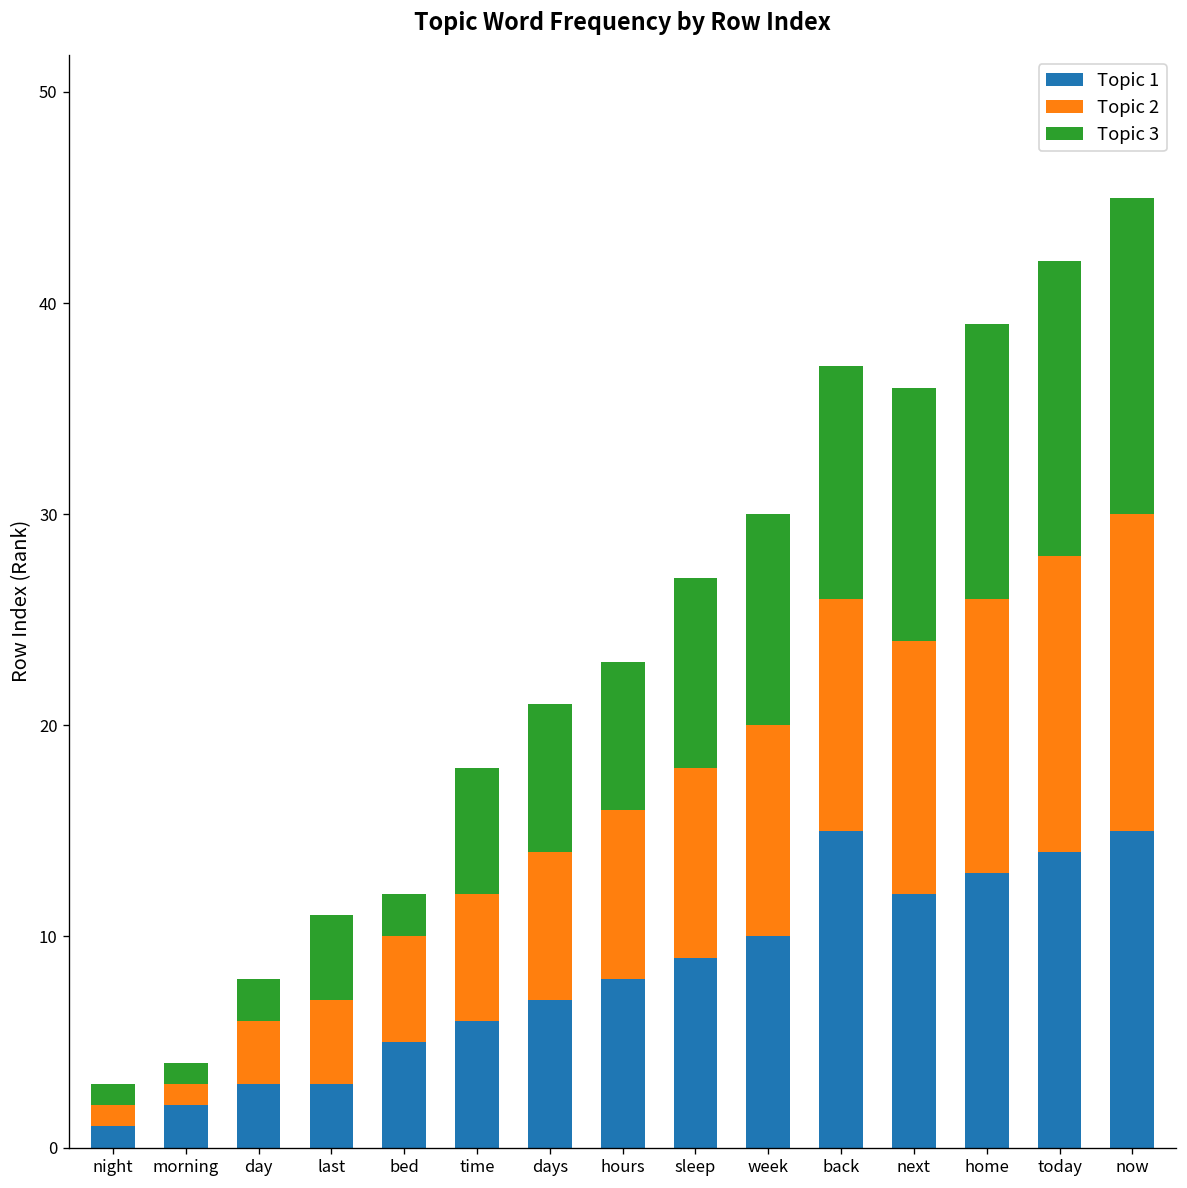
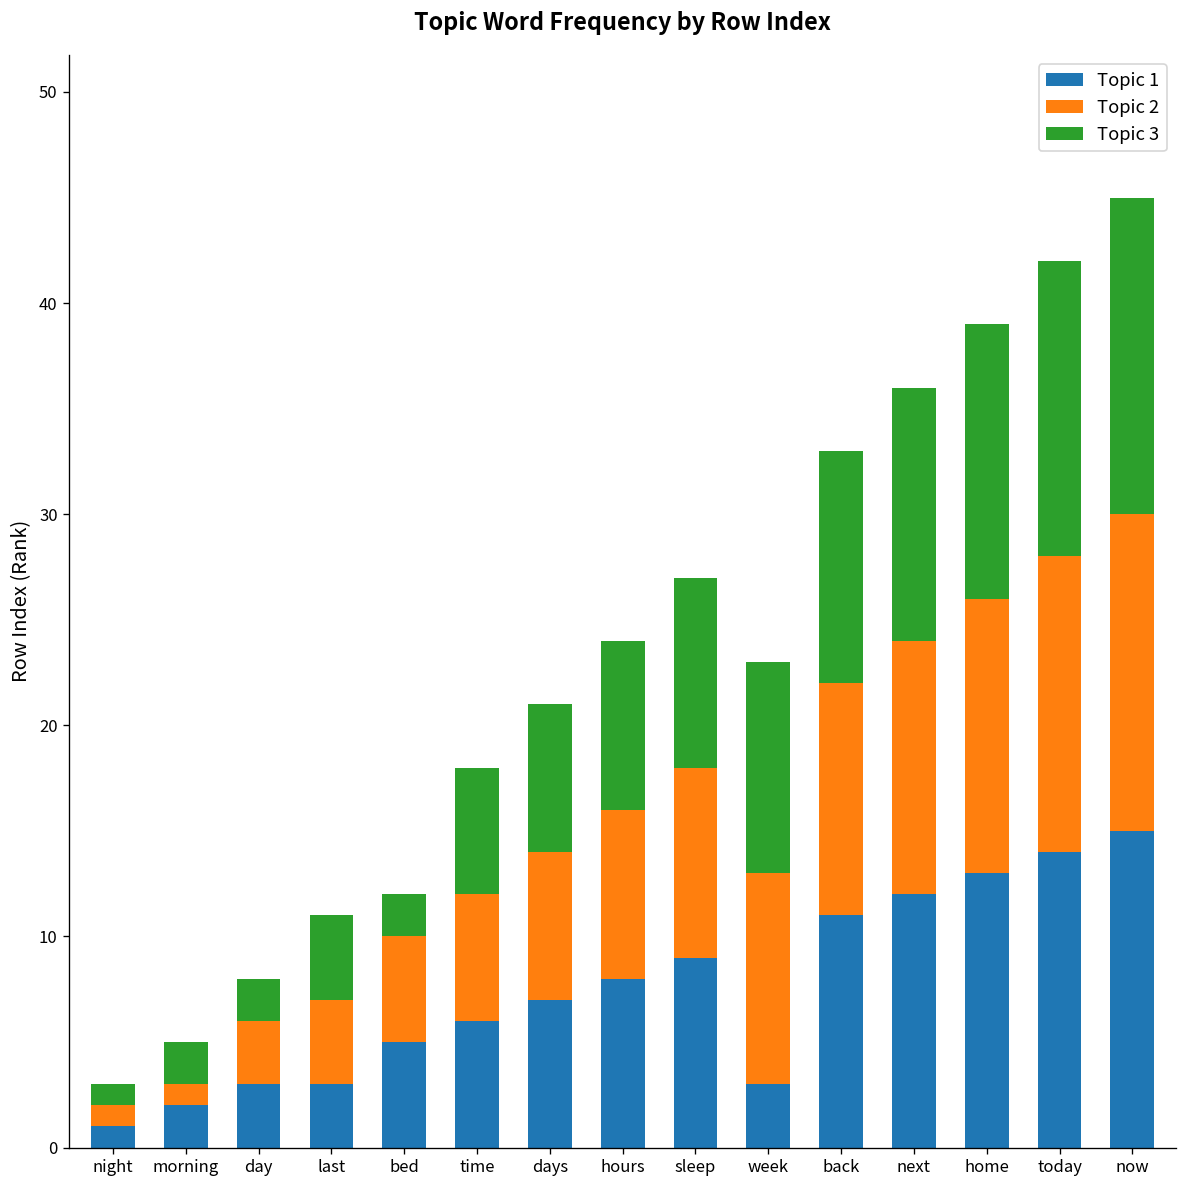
Topic 3, morning: 1 -> 2
Topic 3, hours: 7 -> 8
Topic 1, week: 10 -> 3
Topic 1, back: 15 -> 11
